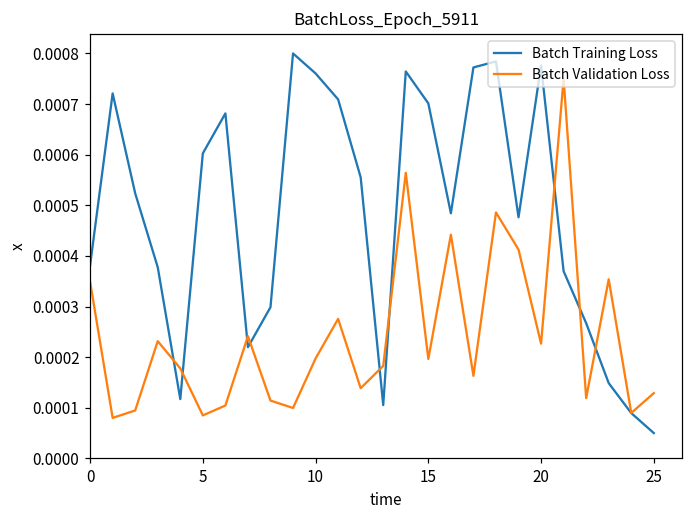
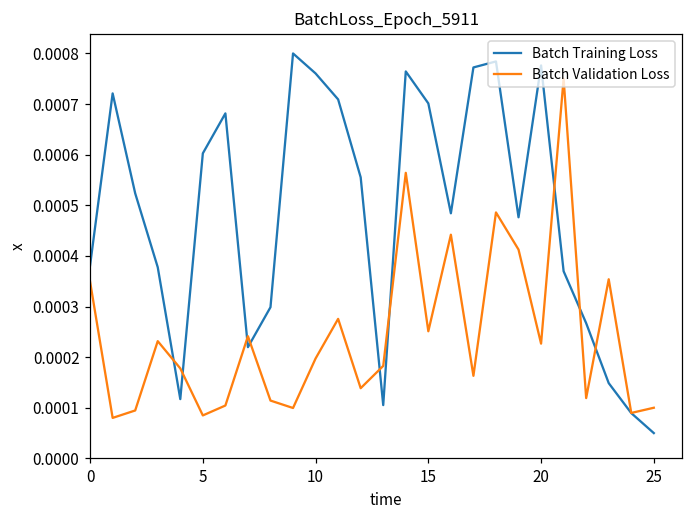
Batch Validation Loss, 15: 0.00020 -> 0.00025
Batch Validation Loss, 25: 0.00013 -> 0.00010
